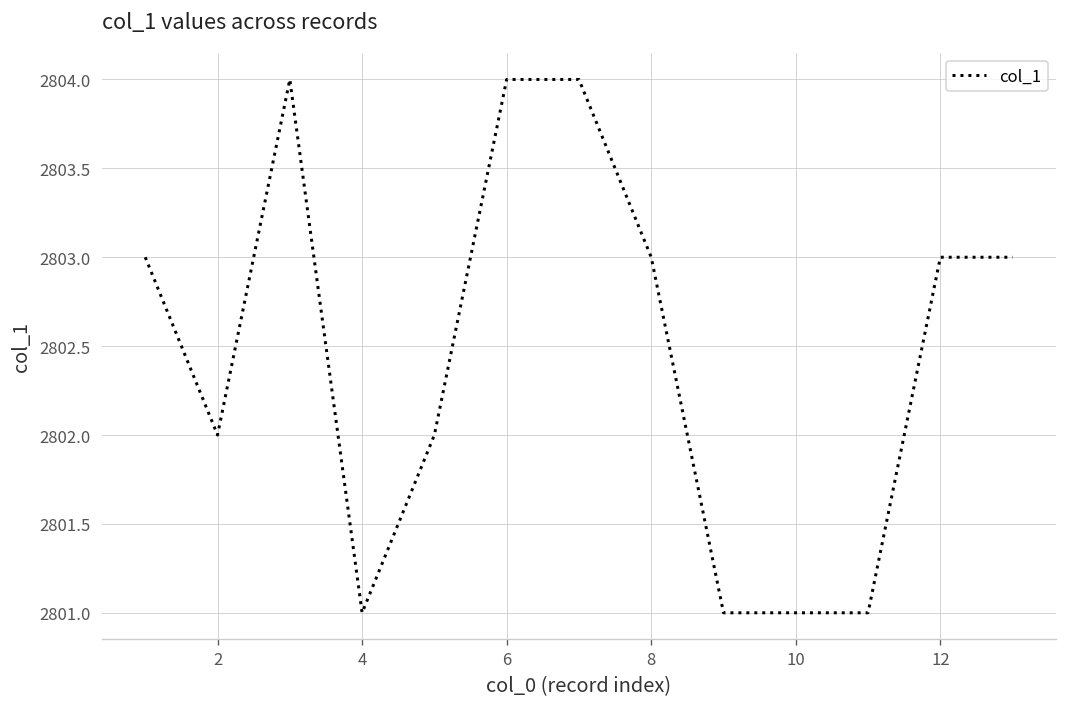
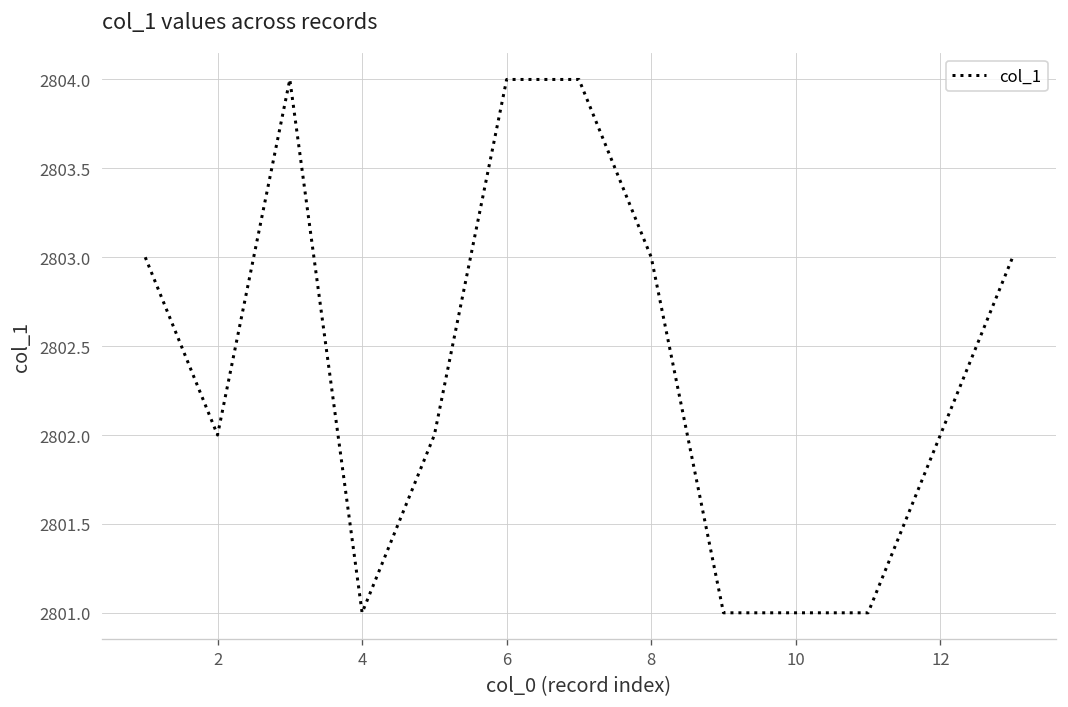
12: 2803 -> 2802
